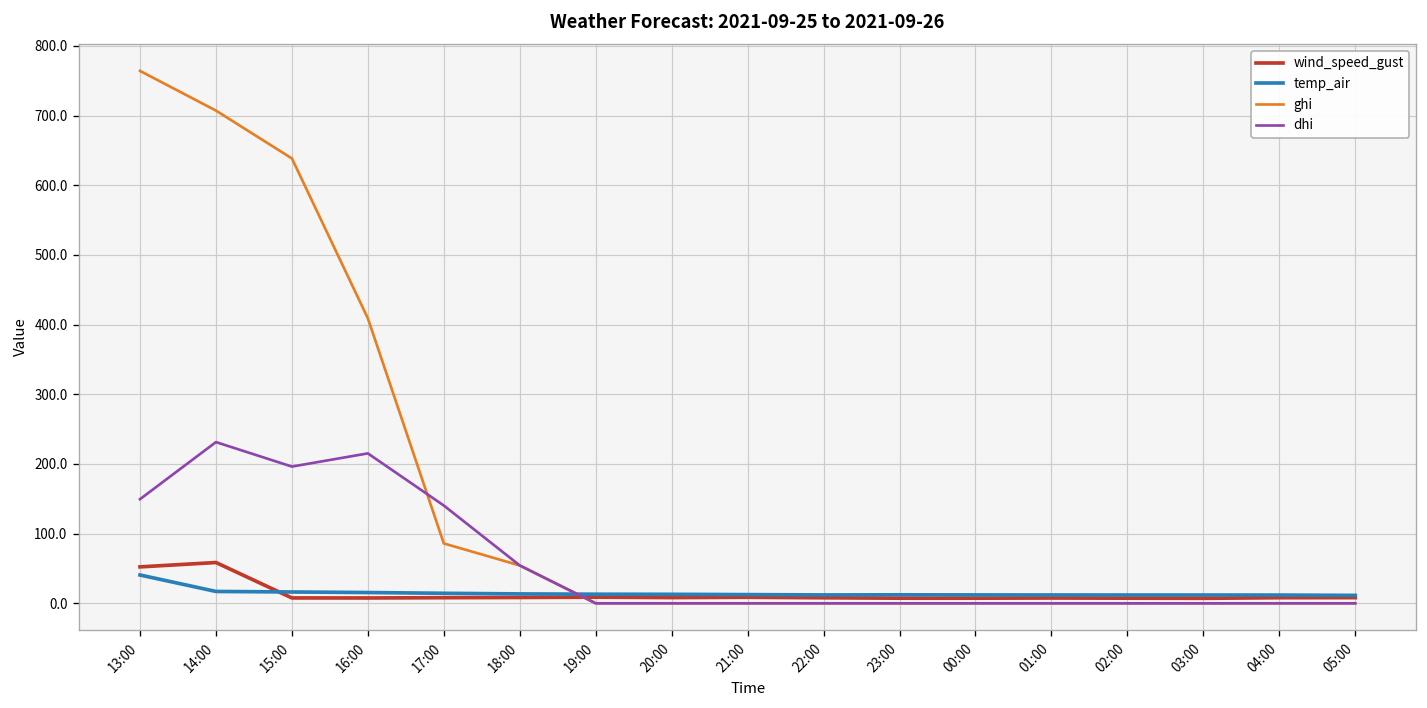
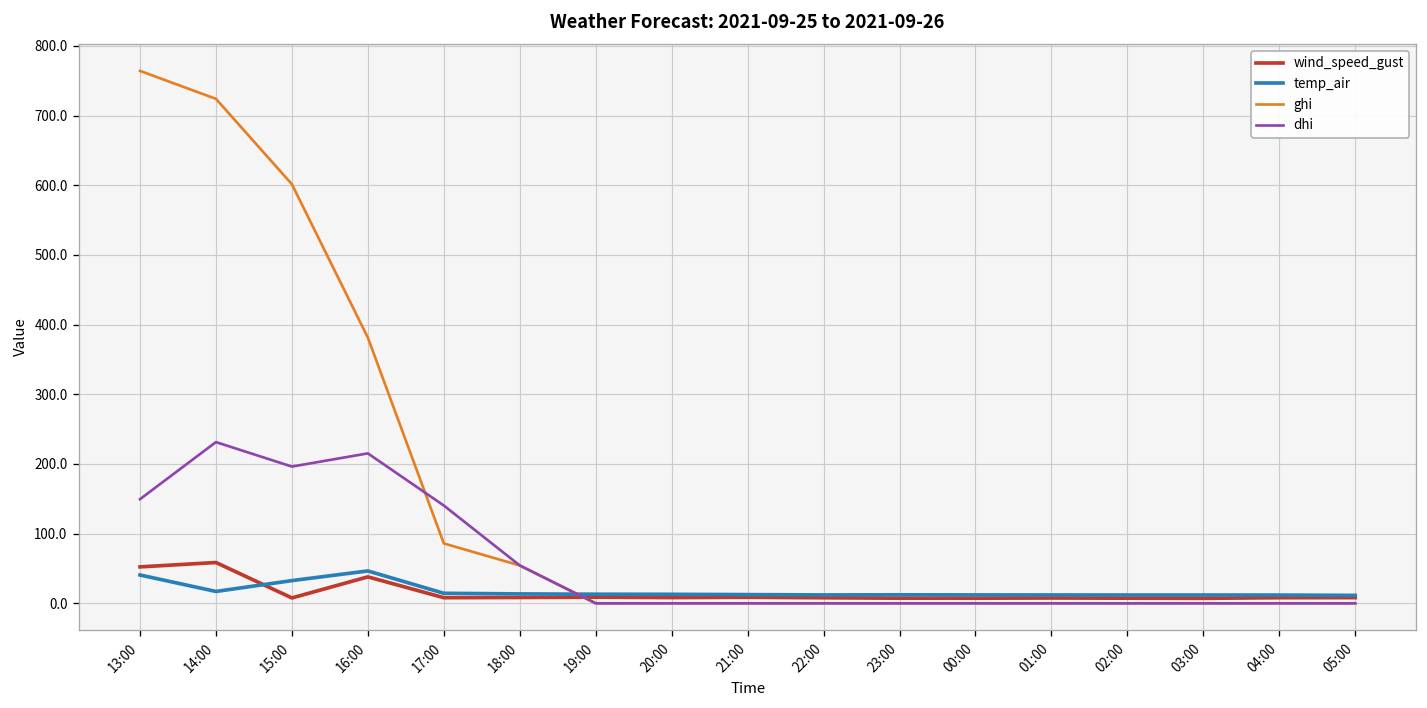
ghi, 14:00: 710 -> 720
temp_air, 15:00: 20 -> 30
ghi, 15:00: 640 -> 600
wind_speed_gust, 16:00: 10 -> 40
temp_air, 16:00: 20 -> 50
ghi, 16:00: 410 -> 380
